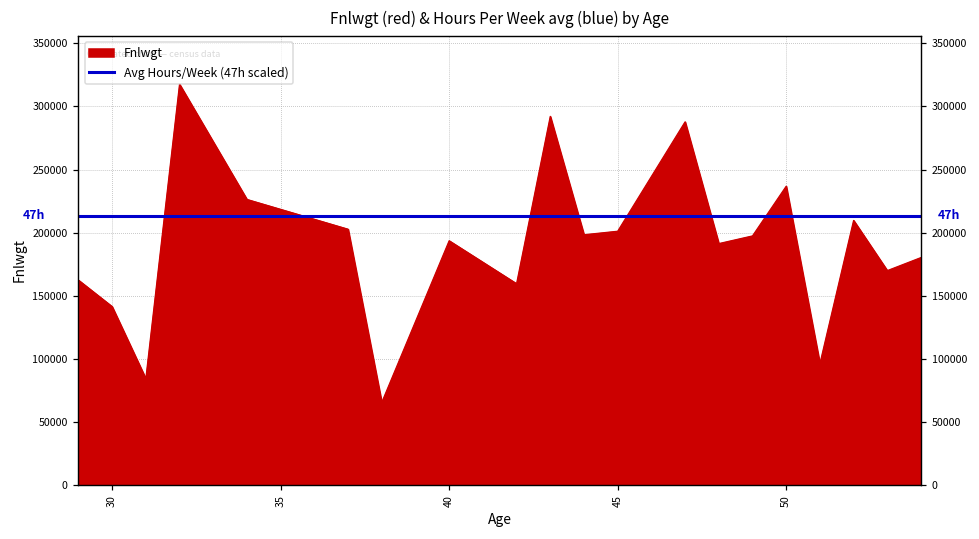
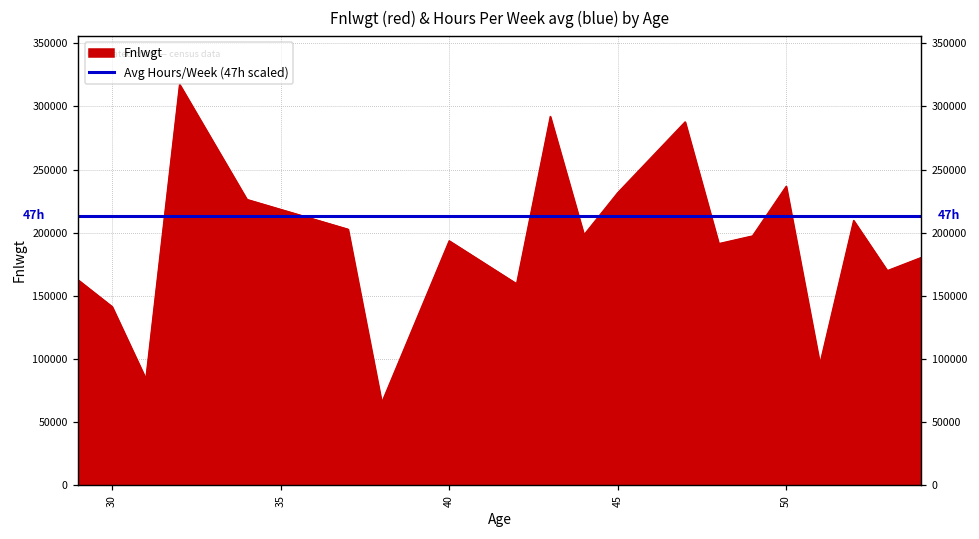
45: 201000 -> 232000
